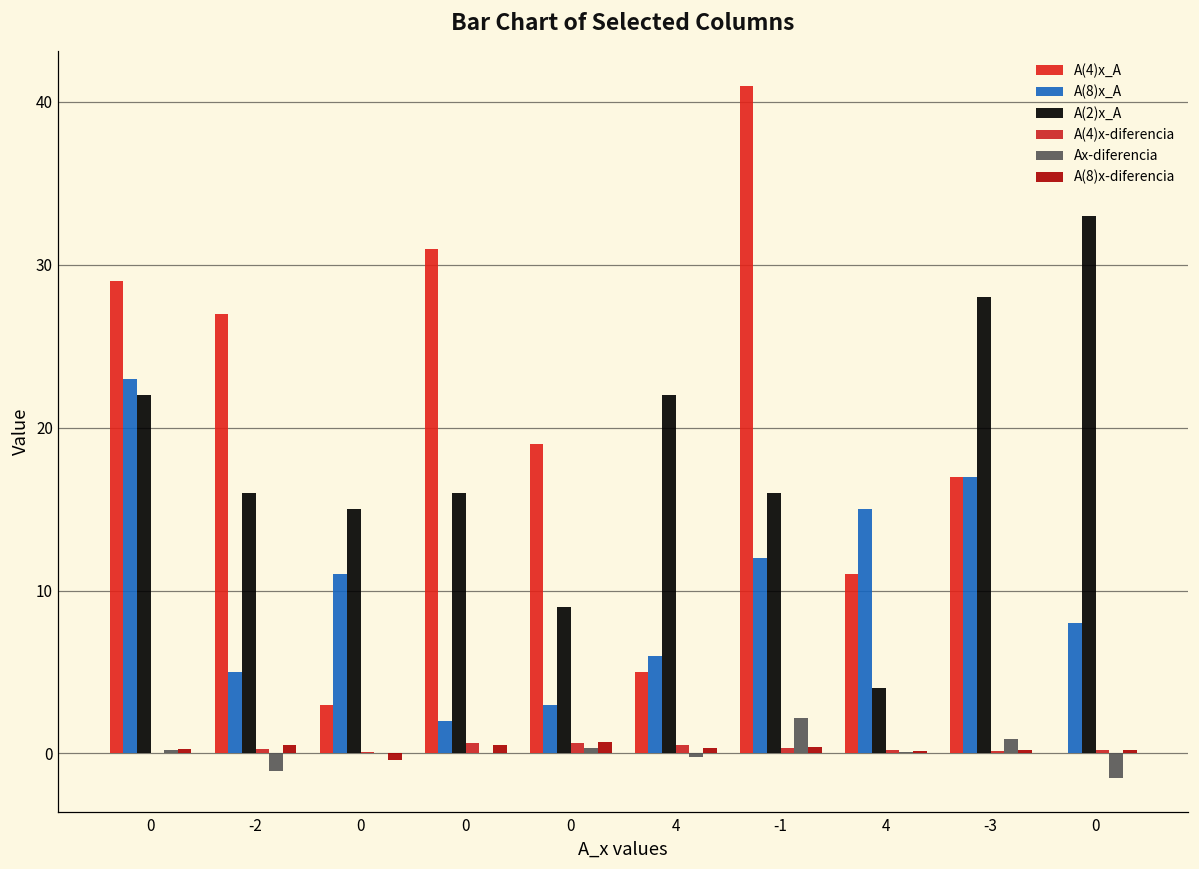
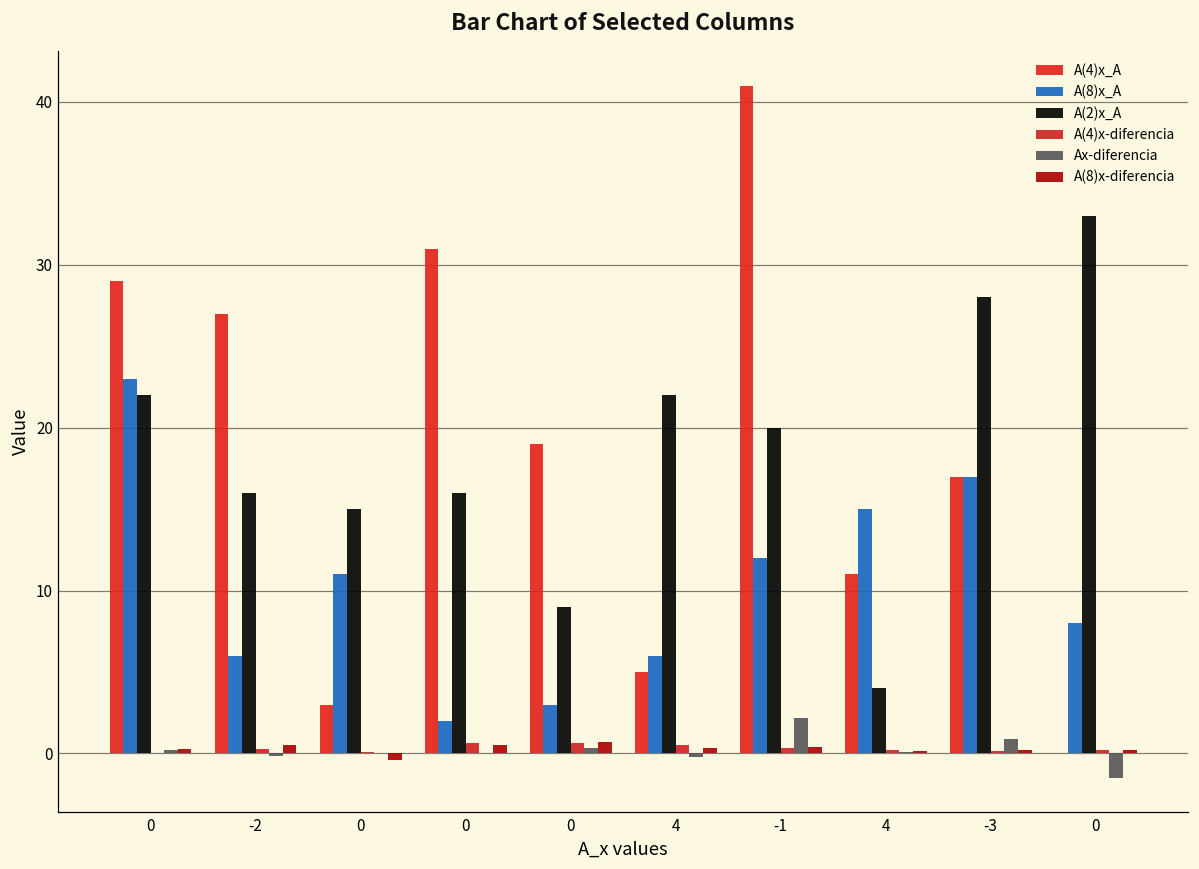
A(8)x_A, -2: 5 -> 6
Ax-diferencia, -2: -1.1 -> -0.2
A(2)x_A, -1: 16 -> 20
